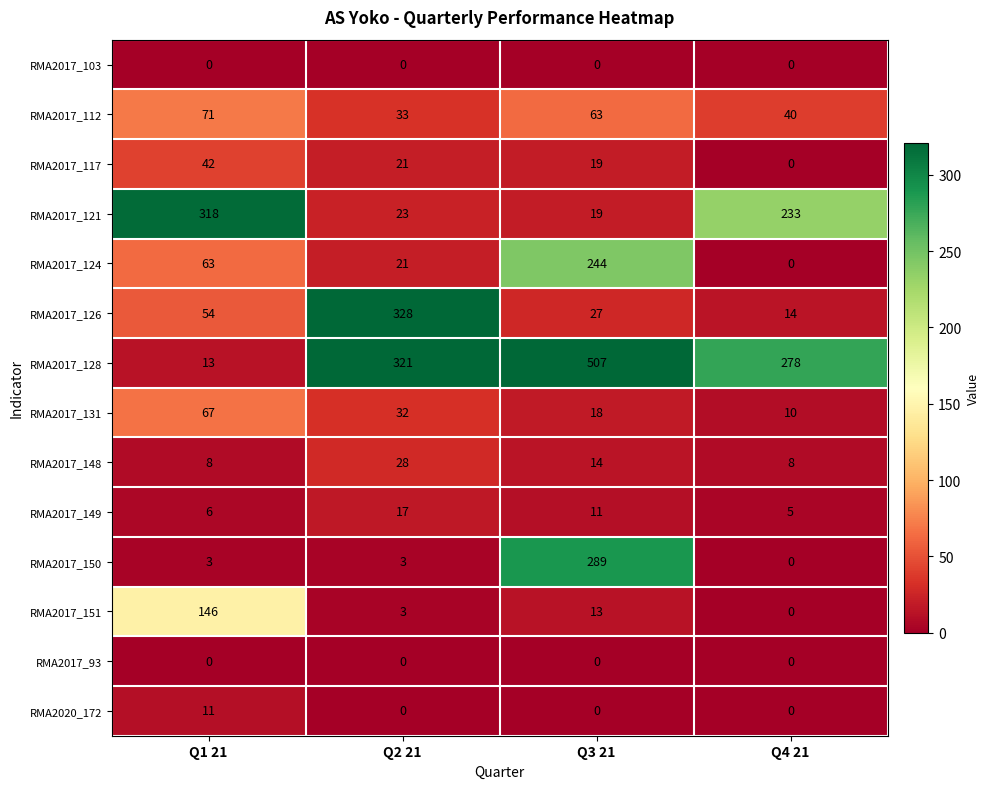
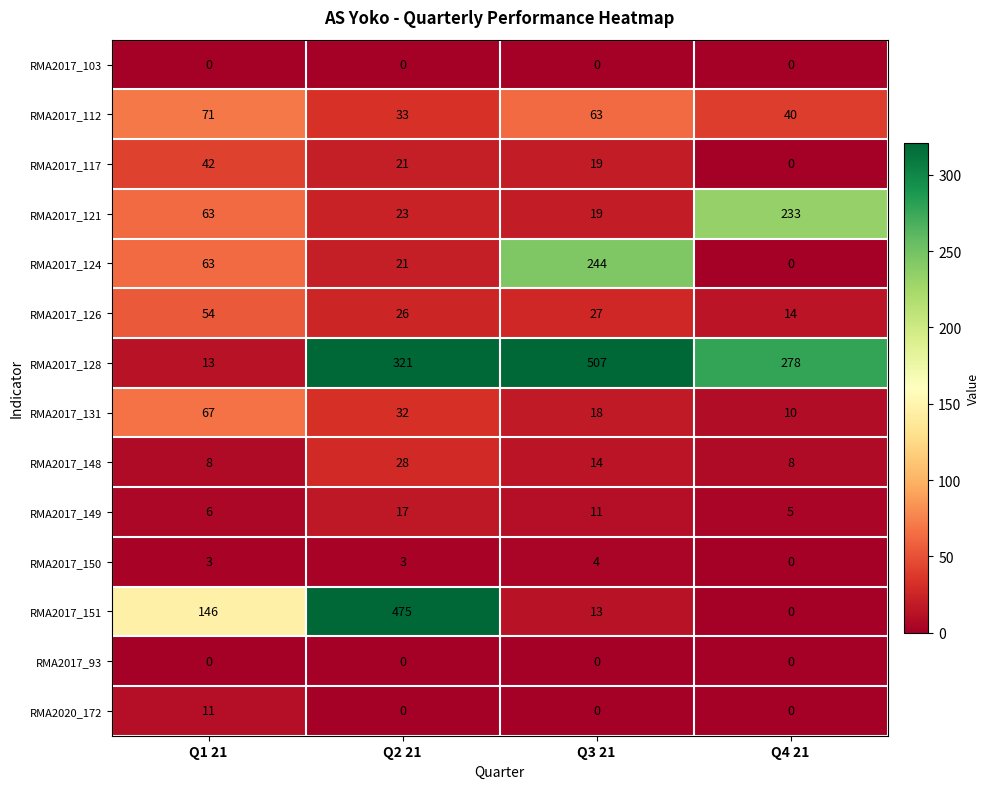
RMA2017_121, Q1 21: 318 -> 63
RMA2017_126, Q2 21: 328 -> 26
RMA2017_150, Q3 21: 289 -> 4
RMA2017_151, Q2 21: 3 -> 475
